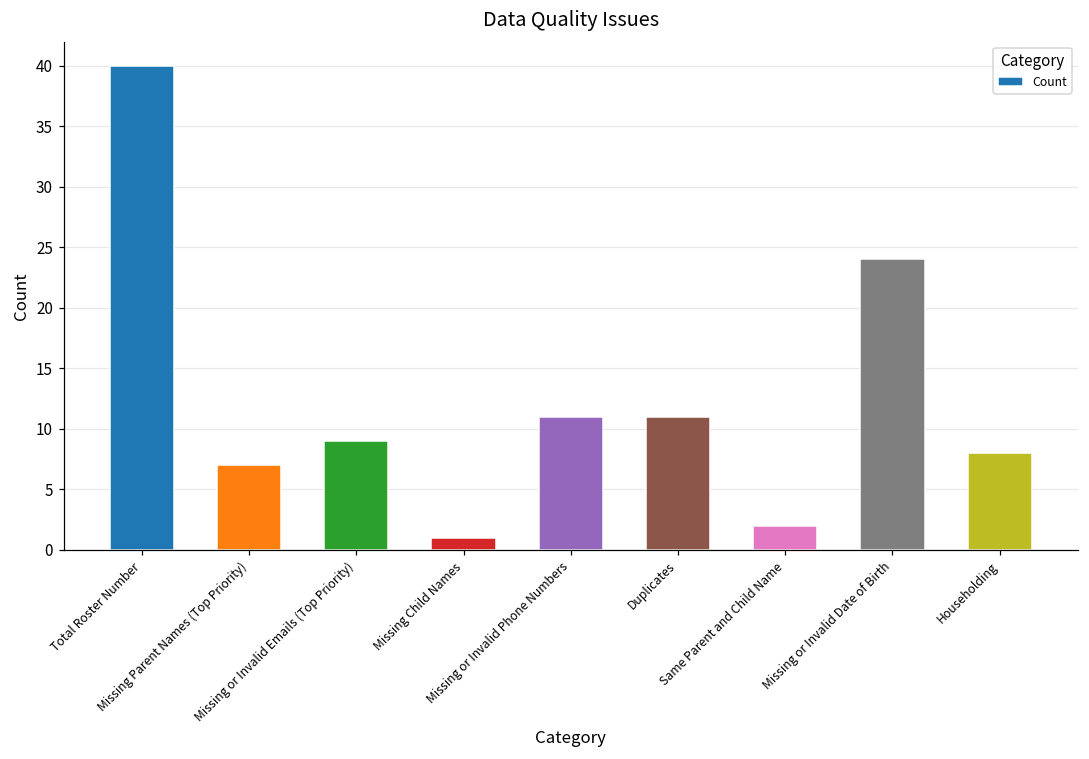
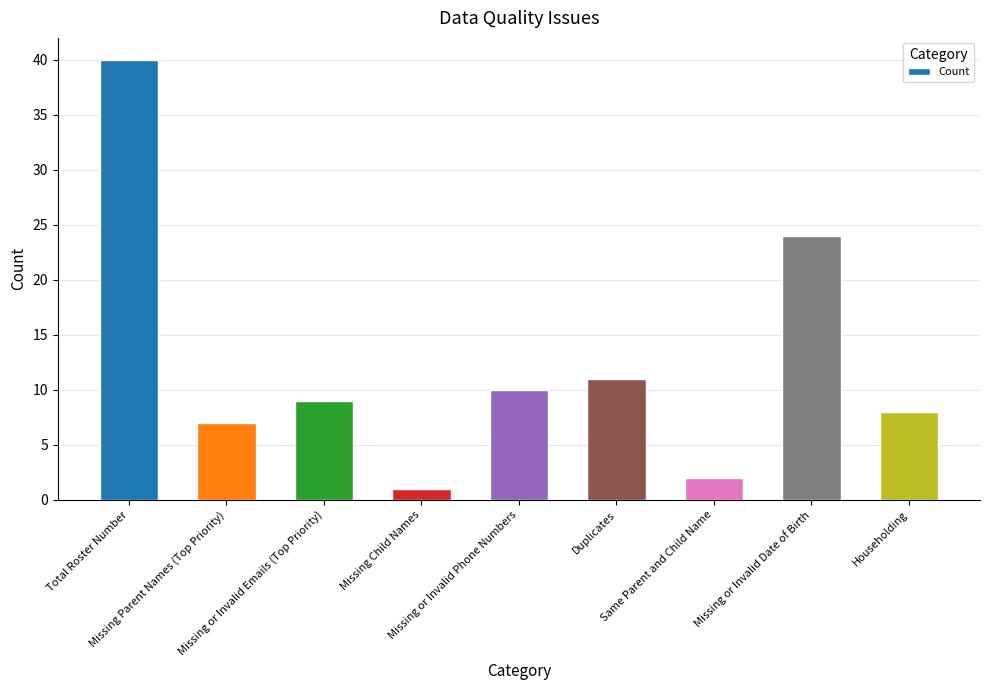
Missing or Invalid Phone Numbers: 11 -> 10
